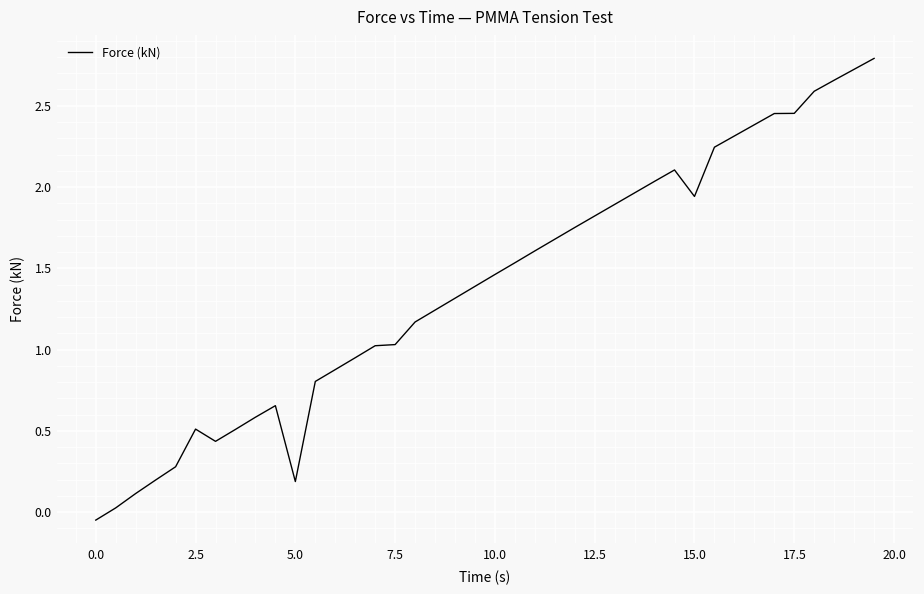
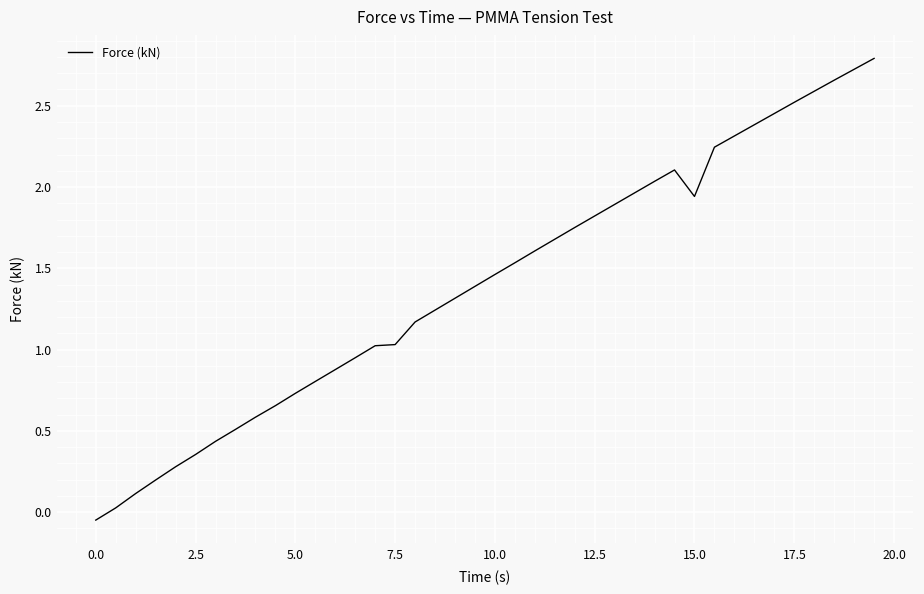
2.5: 0.51 -> 0.36
5.0: 0.19 -> 0.73
17.5: 2.45 -> 2.52
